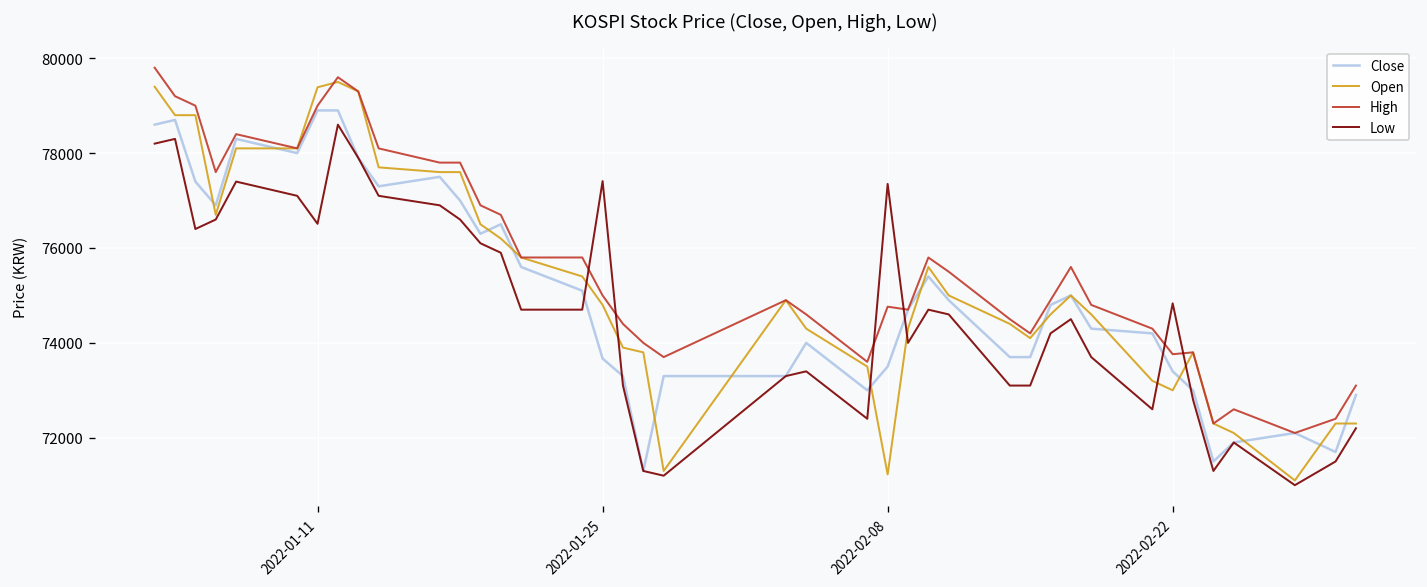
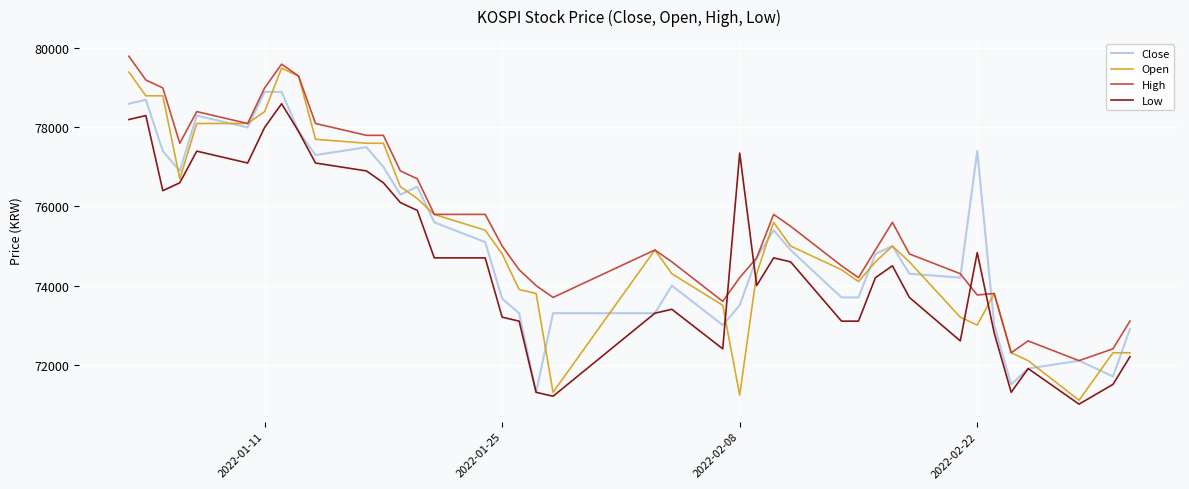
Open, 2022-01-11: 79400 -> 78400
Low, 2022-01-11: 76500 -> 78000
Low, 2022-01-25: 77400 -> 73200
High, 2022-02-08: 74800 -> 74200
Close, 2022-02-22: 73400 -> 77400
